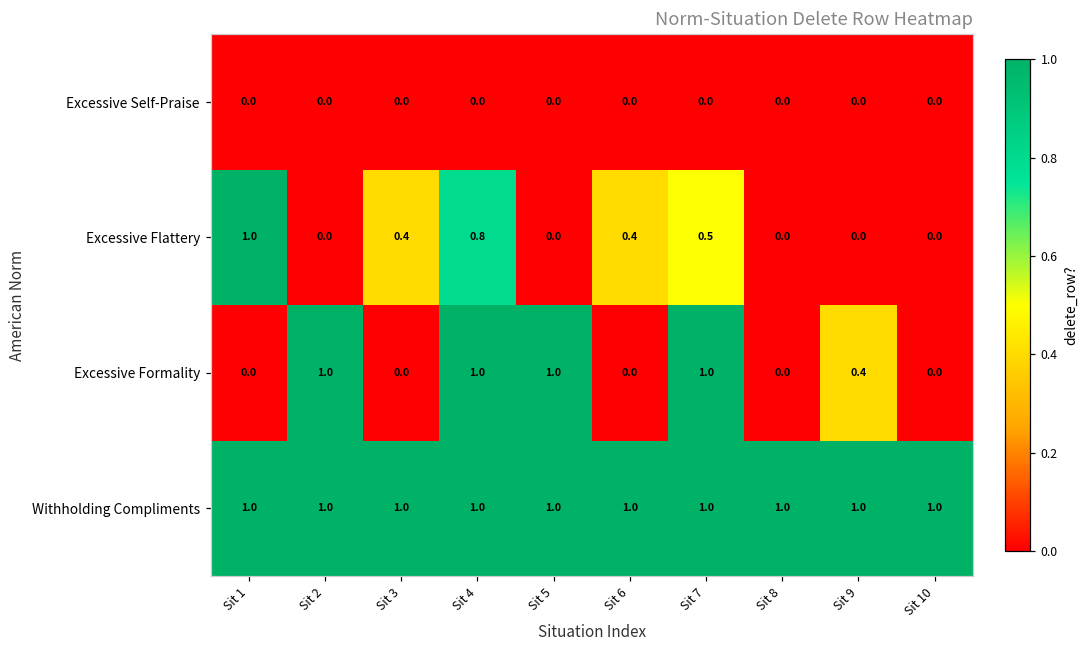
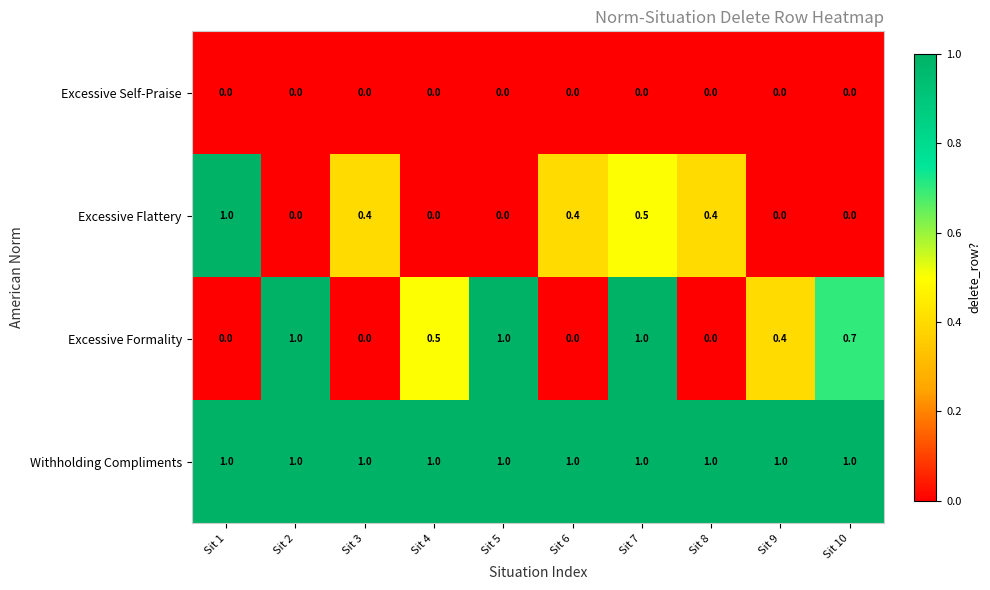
Excessive Flattery, Sit 4: 0.8 -> 0.0
Excessive Flattery, Sit 8: 0.0 -> 0.4
Excessive Formality, Sit 4: 1.0 -> 0.5
Excessive Formality, Sit 10: 0.0 -> 0.7
